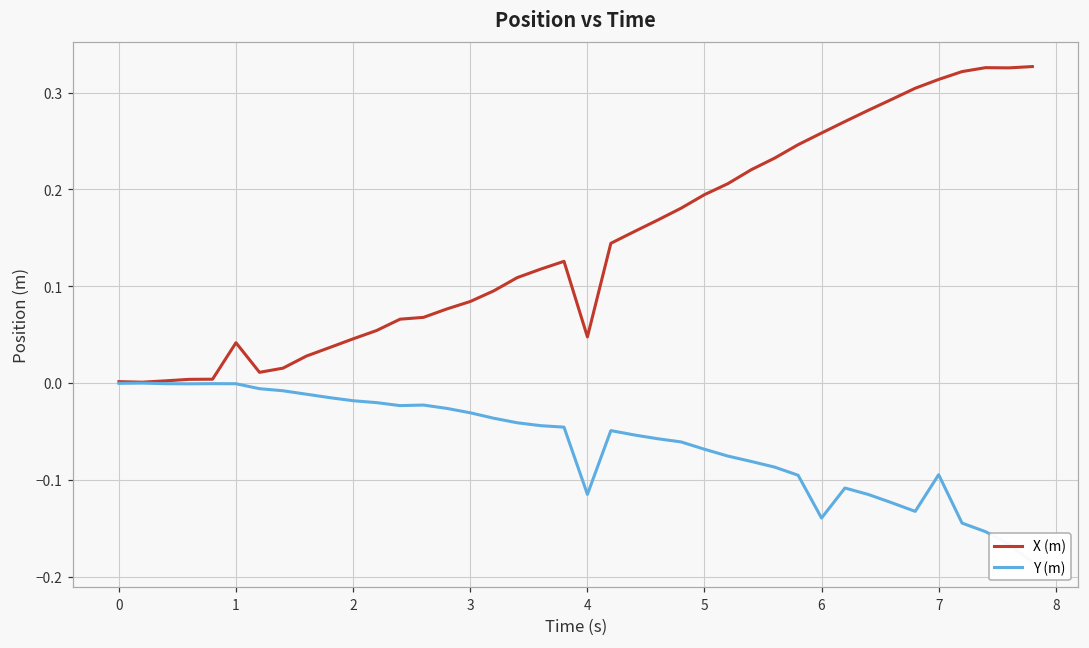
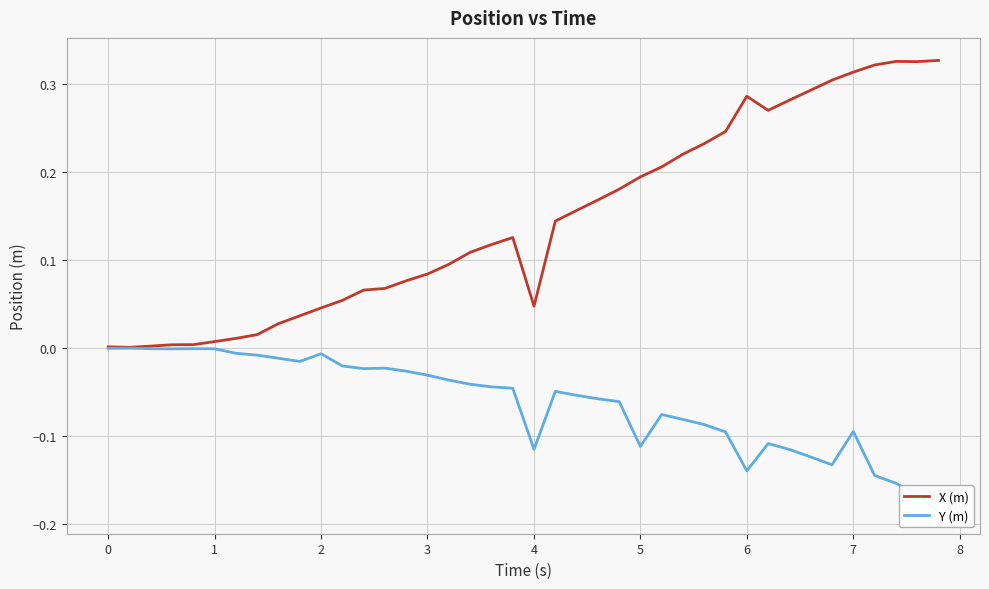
X (m), 1: 0.04 -> 0.01
Y (m), 2: -0.02 -> -0.01
Y (m), 5: -0.07 -> -0.11
X (m), 6: 0.26 -> 0.29
